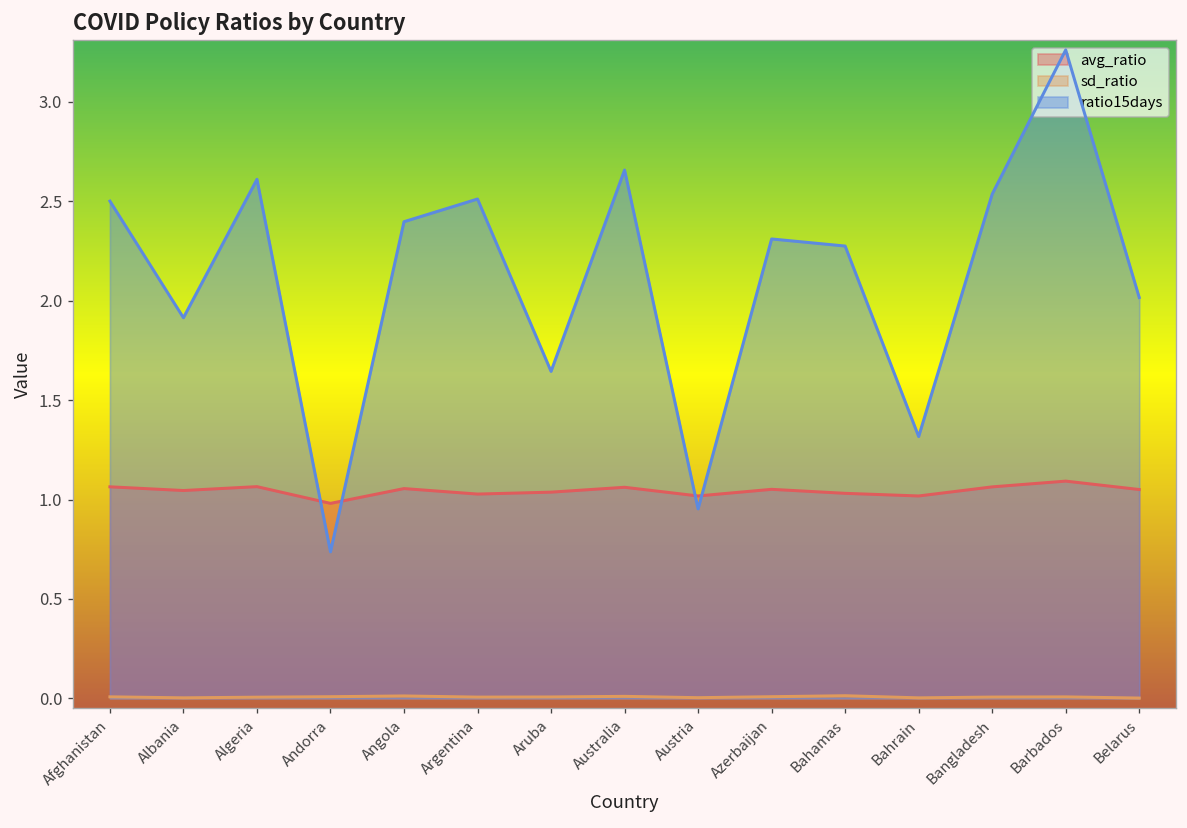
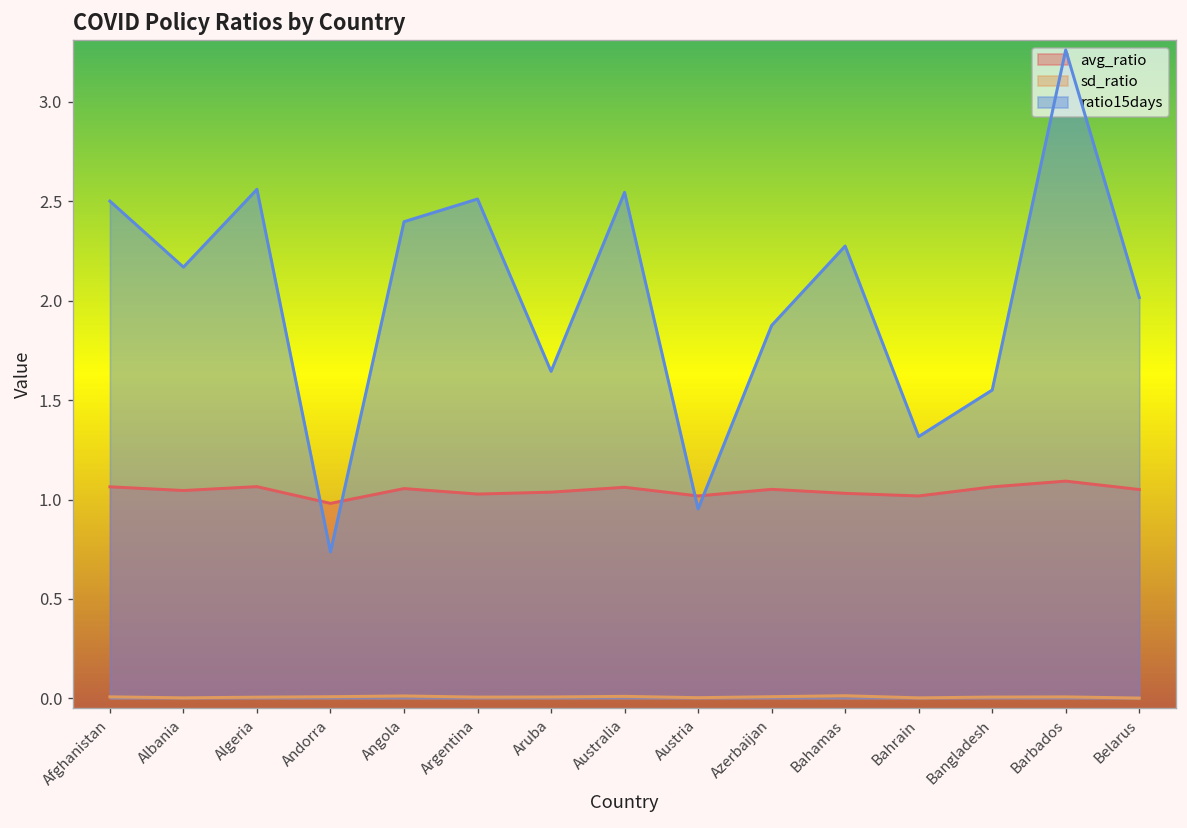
ratio15days, Albania: 1.91 -> 2.17
ratio15days, Algeria: 2.61 -> 2.56
ratio15days, Australia: 2.66 -> 2.55
ratio15days, Azerbaijan: 2.31 -> 1.88
ratio15days, Bangladesh: 2.54 -> 1.55
